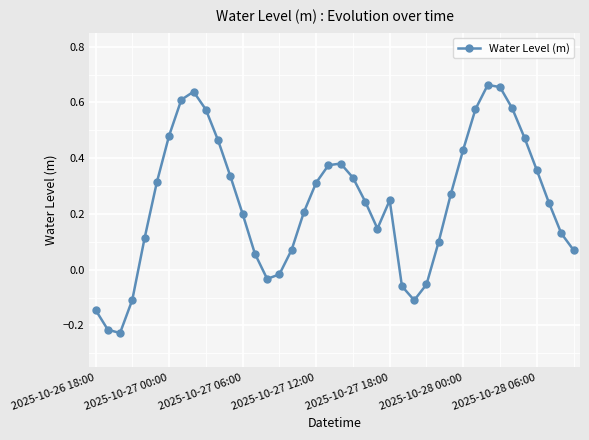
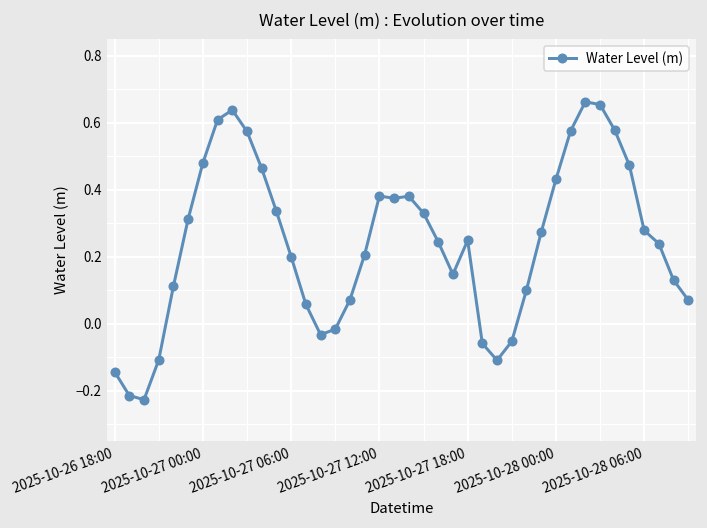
2025-10-27 12:00: 0.31 -> 0.38
2025-10-28 06:00: 0.36 -> 0.28
